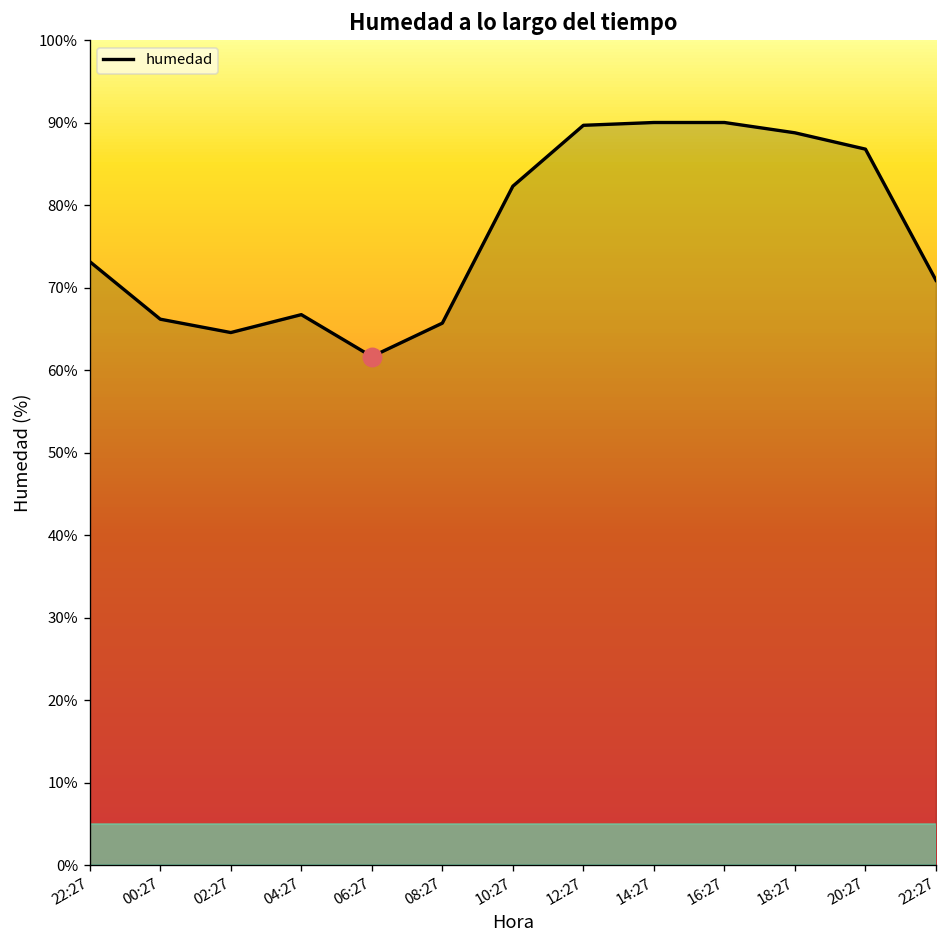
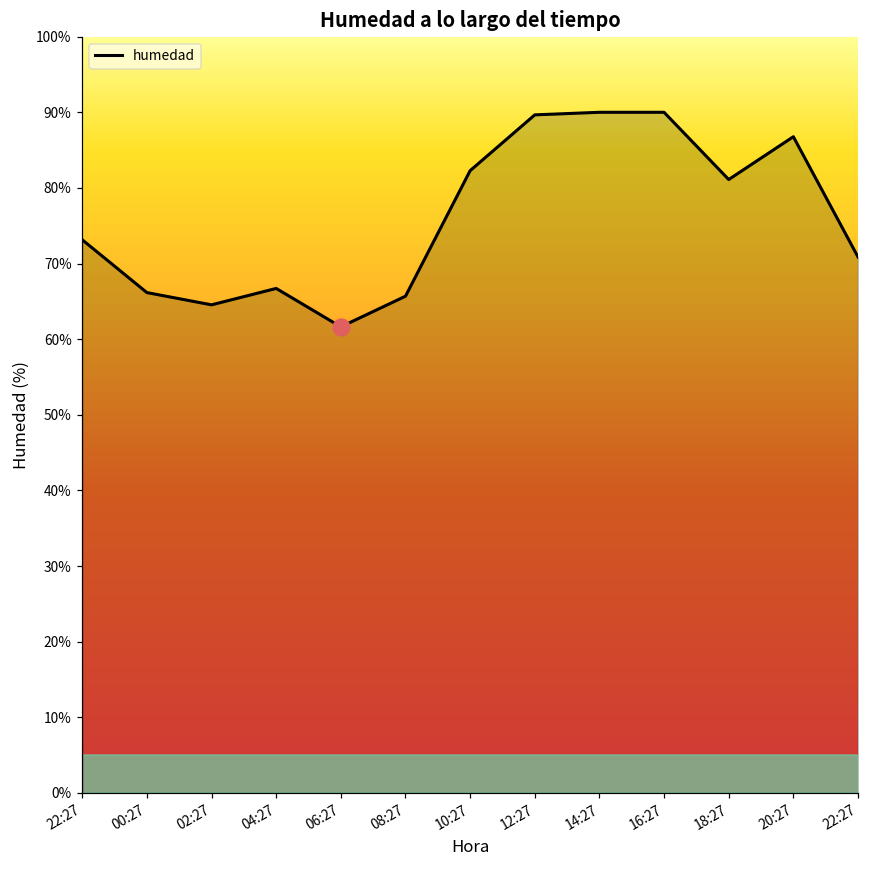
humedad, 18:27: 89% -> 81%
